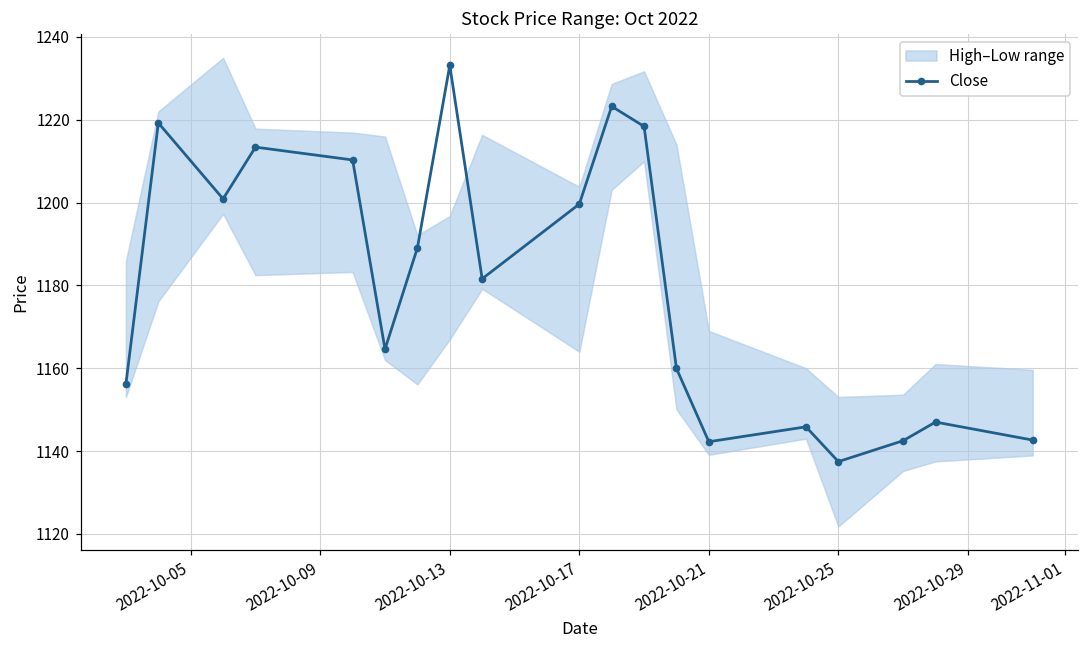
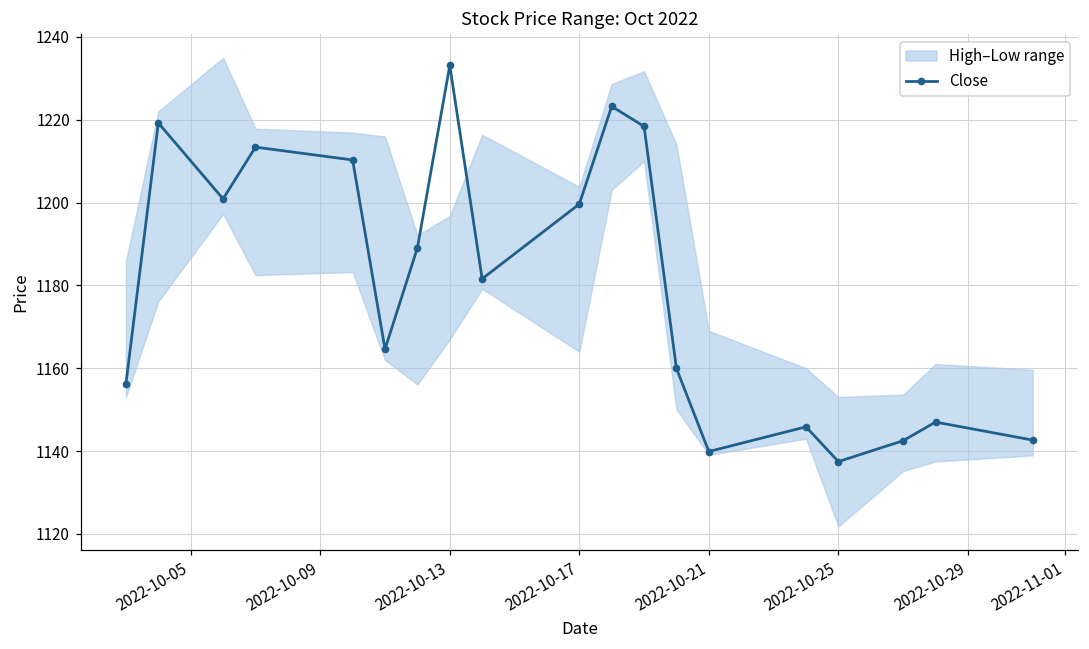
Close, 2022-10-21: 1142 -> 1140
